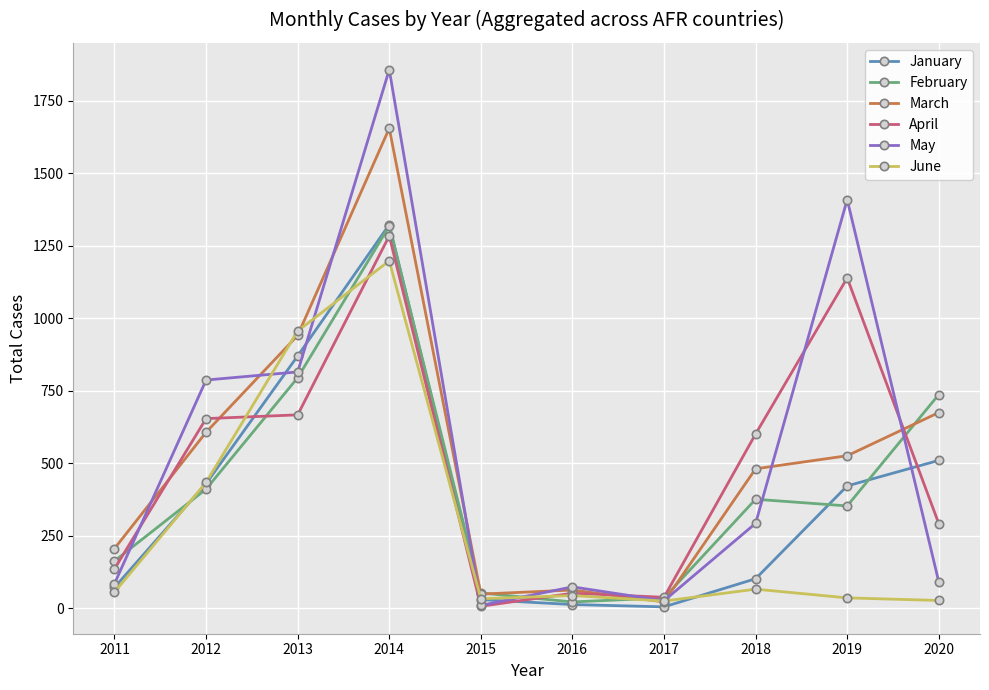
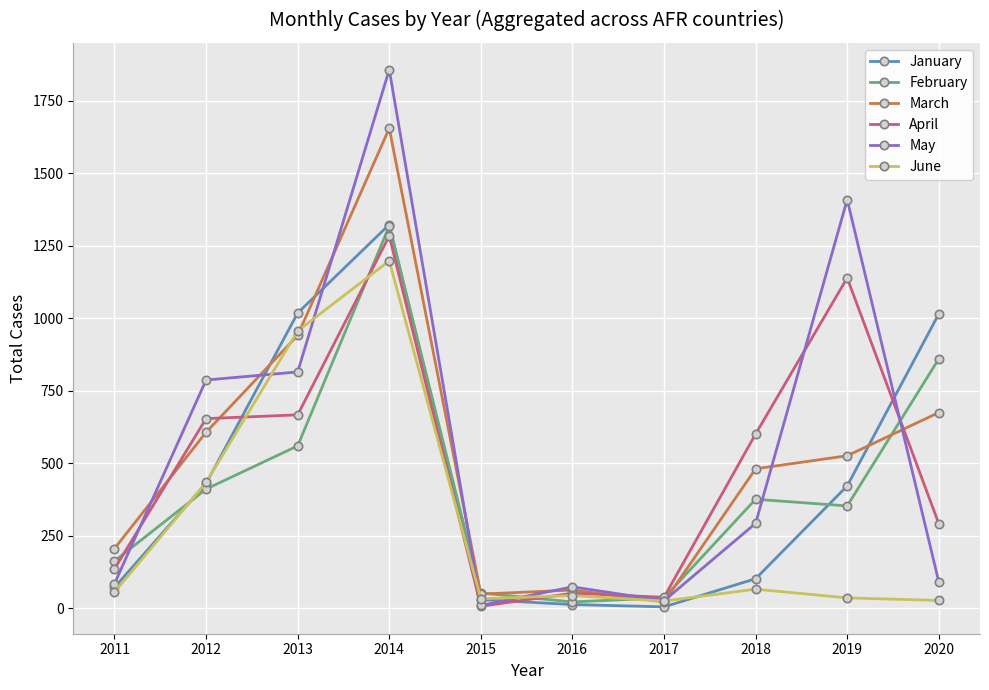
January, 2013: 870 -> 1020
February, 2013: 800 -> 560
January, 2020: 510 -> 1020
February, 2020: 740 -> 860
